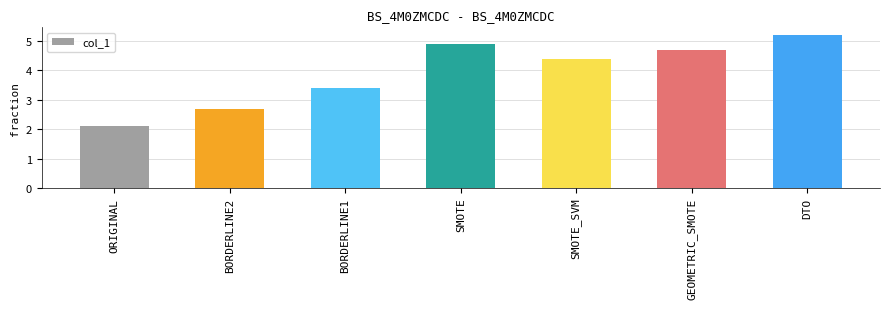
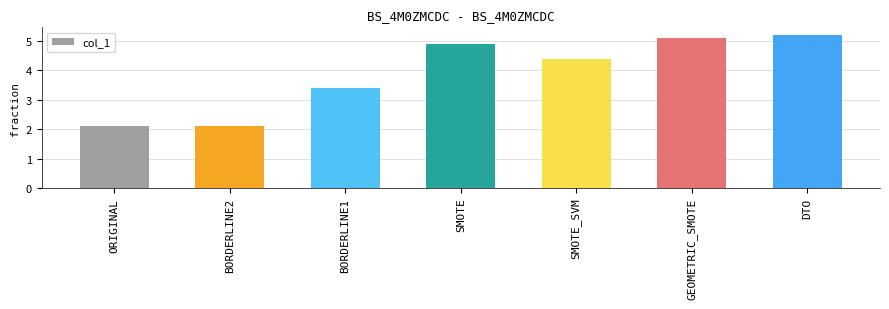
BORDERLINE2: 2.7 -> 2.1
GEOMETRIC_SMOTE: 4.7 -> 5.1
